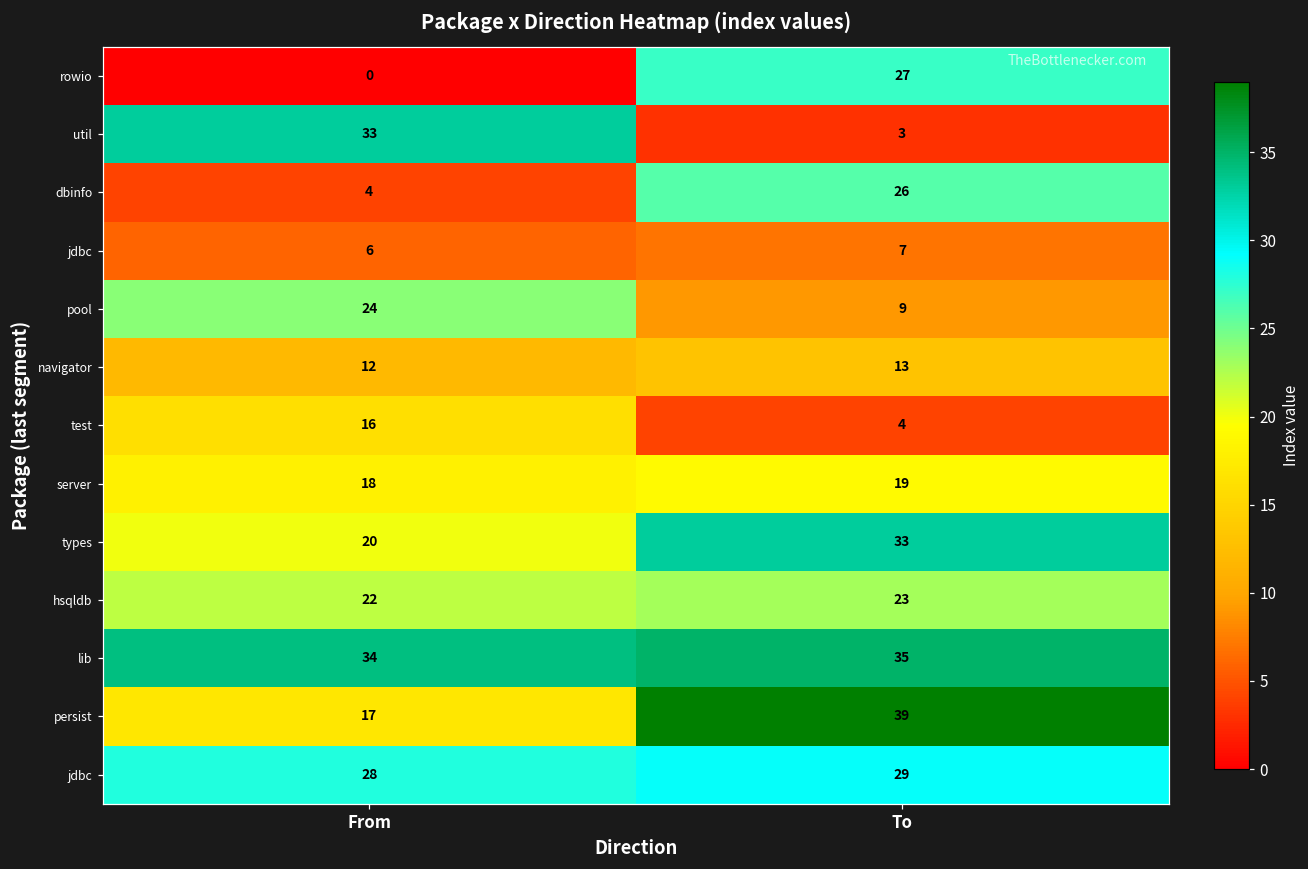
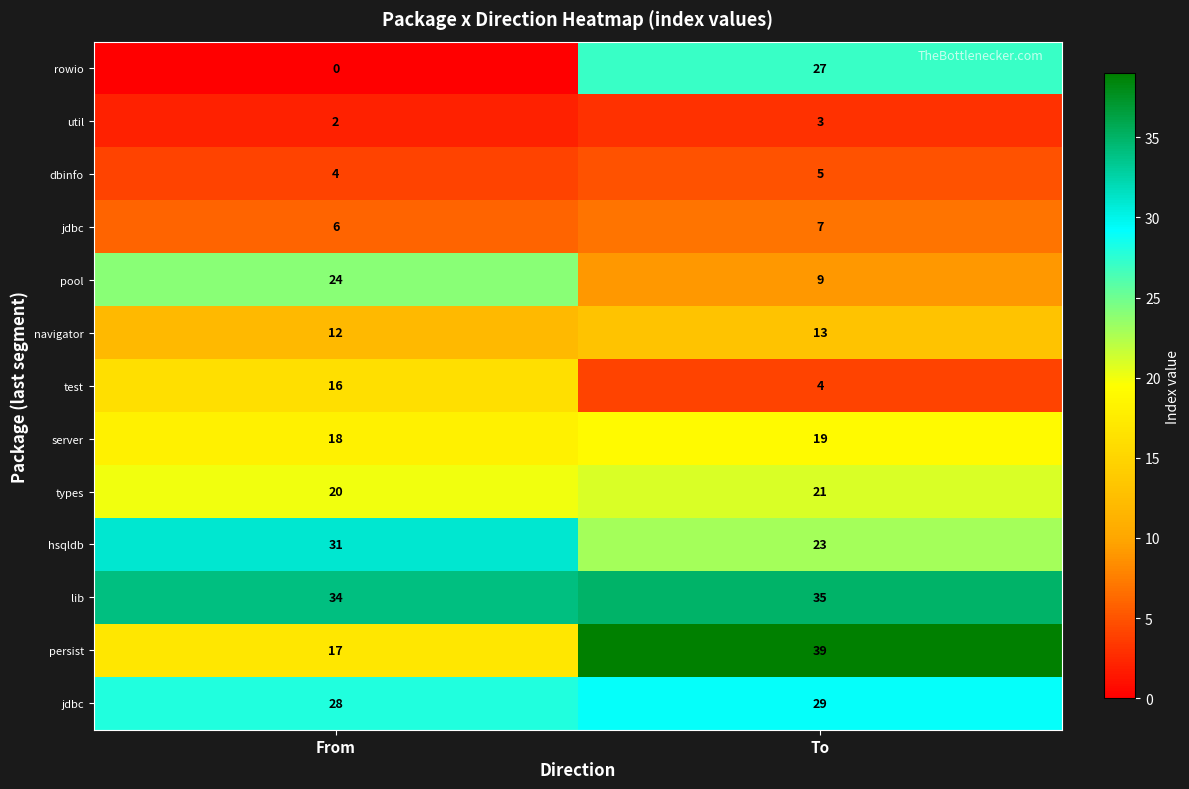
util, From: 33 -> 2
dbinfo, To: 26 -> 5
types, To: 33 -> 21
hsqldb, From: 22 -> 31
